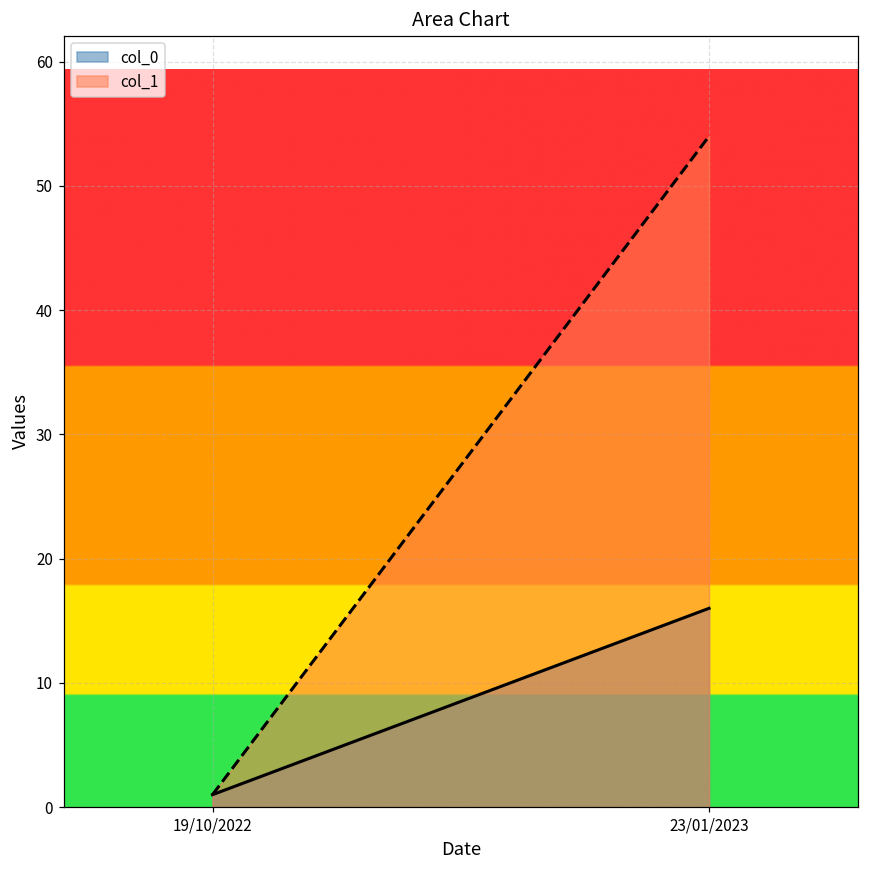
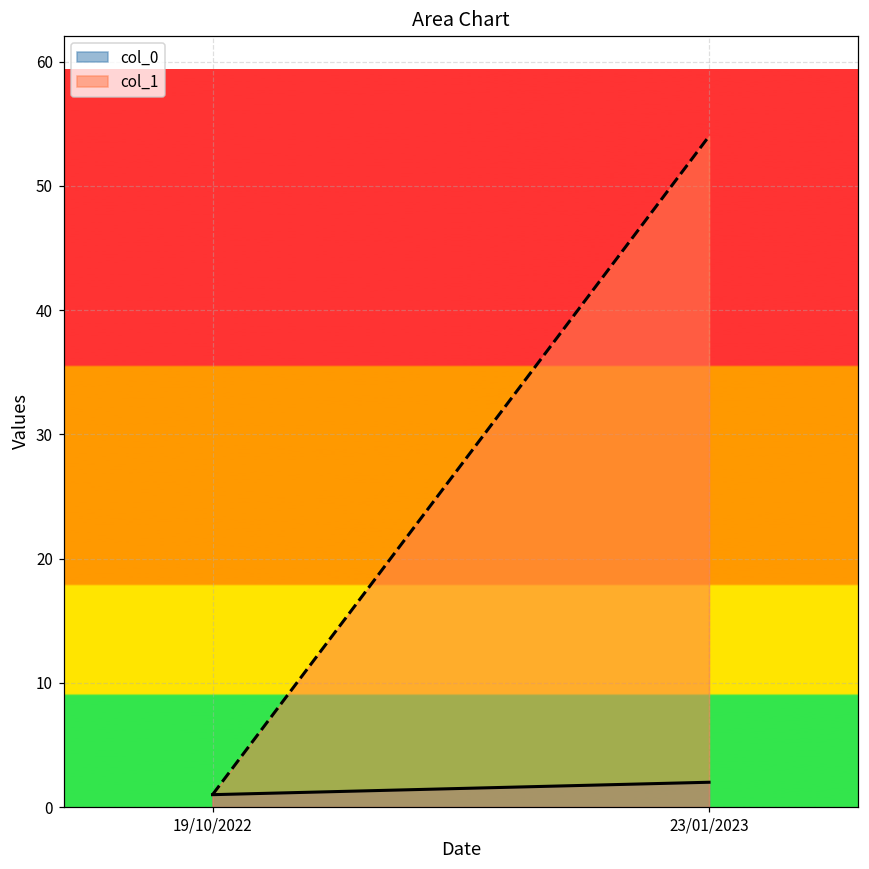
col_0, 23/01/2023: 16 -> 2
